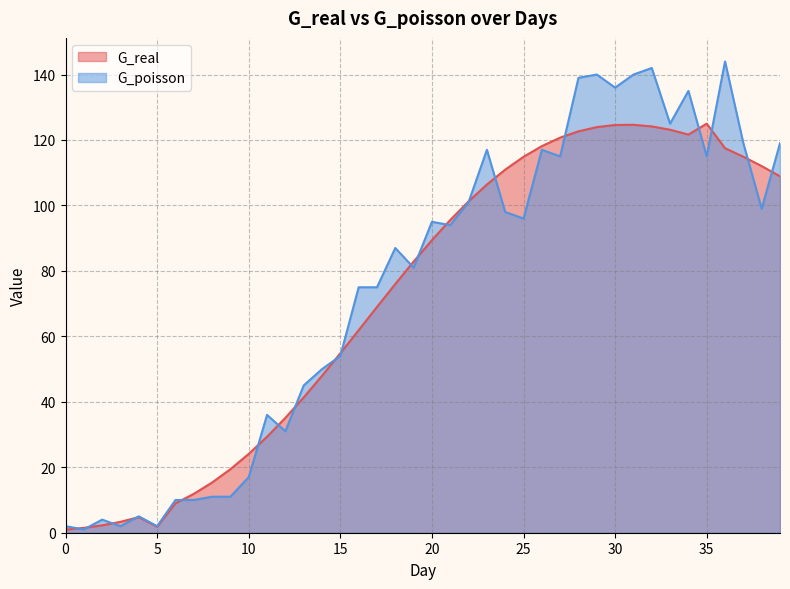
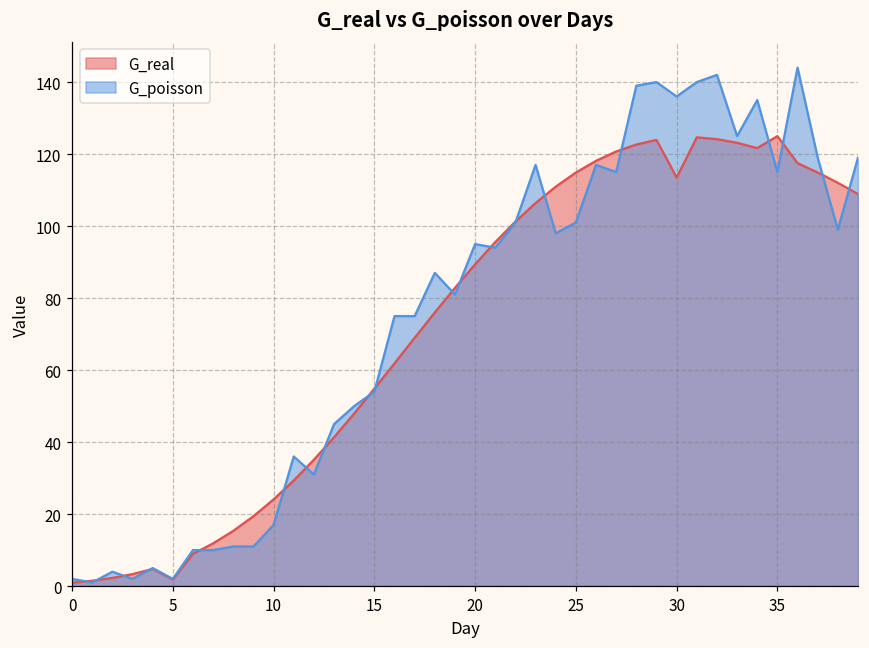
G_poisson, 25: 96 -> 101
G_real, 30: 125 -> 113
